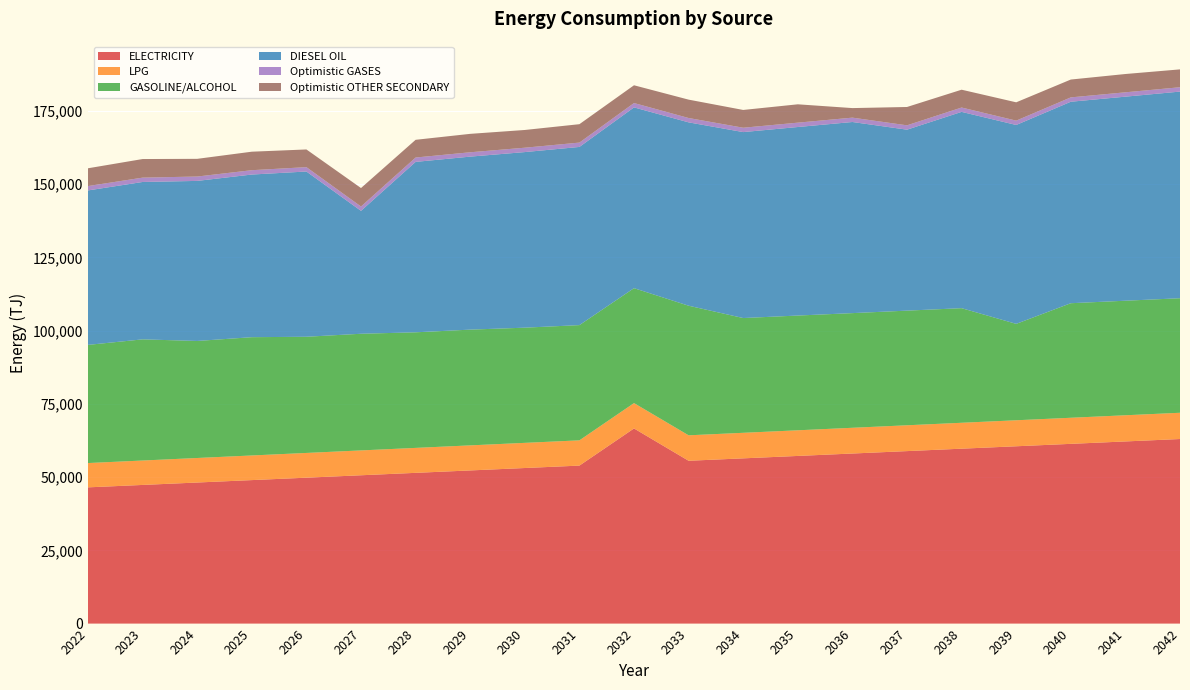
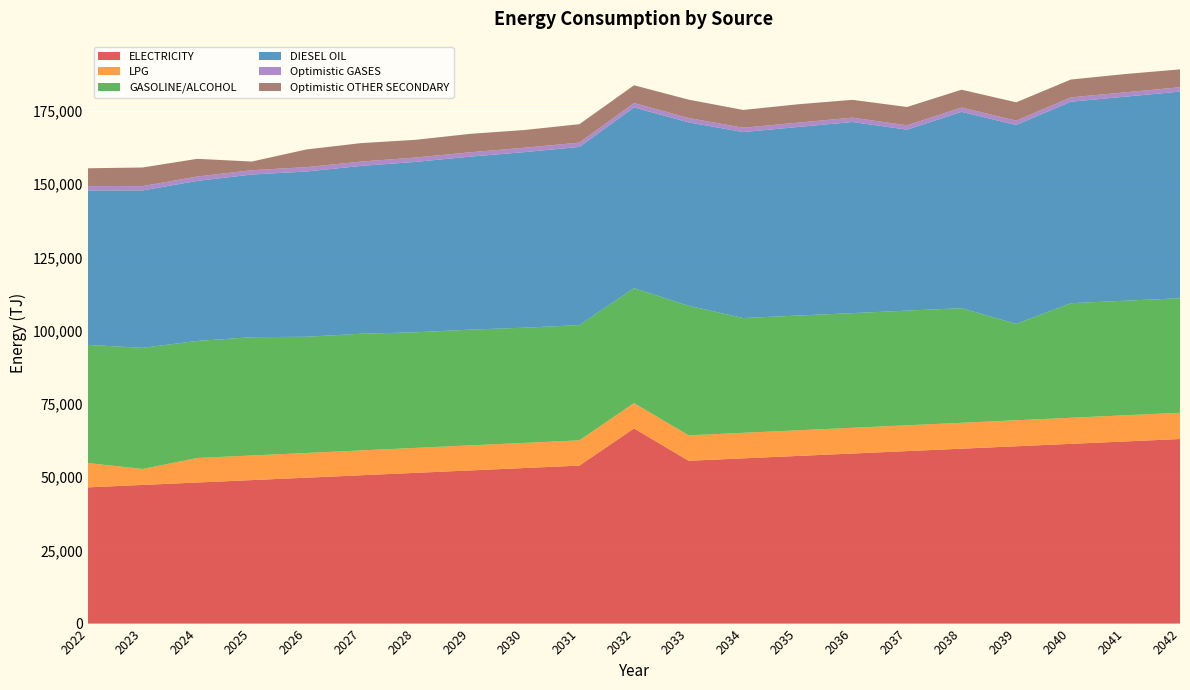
LPG, 2023: 8,000 -> 5,000
Optimistic OTHER SECONDARY, 2025: 6,000 -> 3,000
DIESEL OIL, 2027: 42,000 -> 57,000
Optimistic OTHER SECONDARY, 2036: 3,000 -> 6,000
